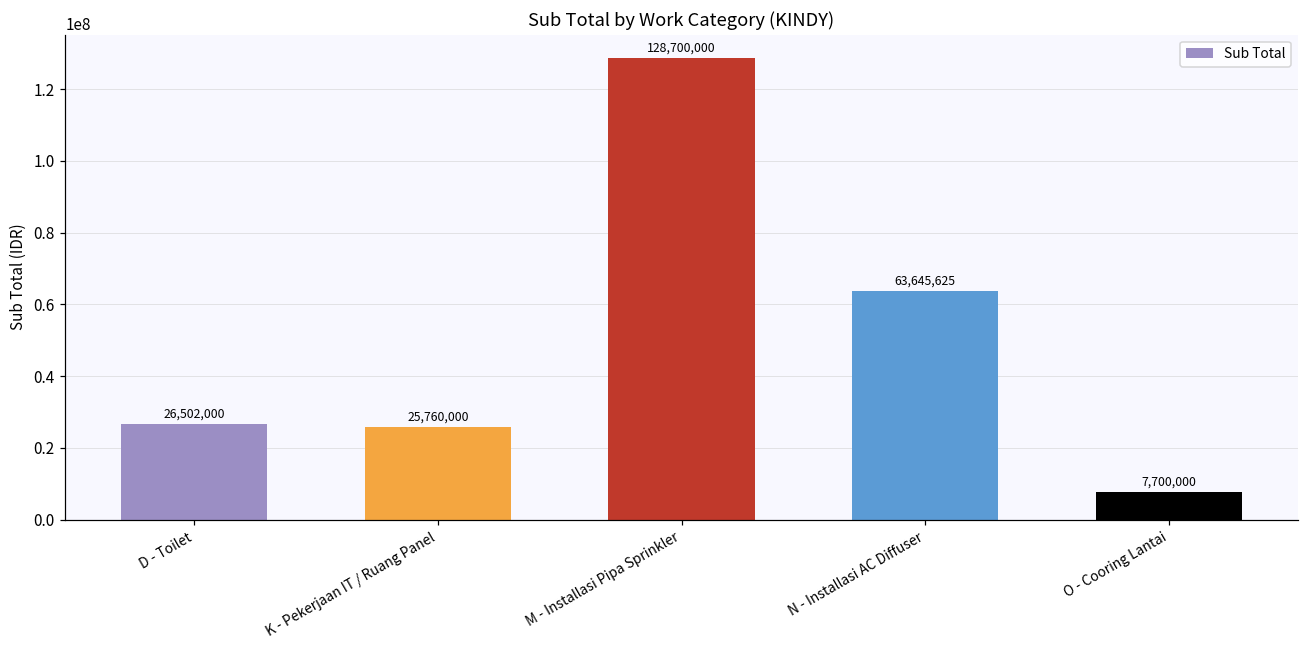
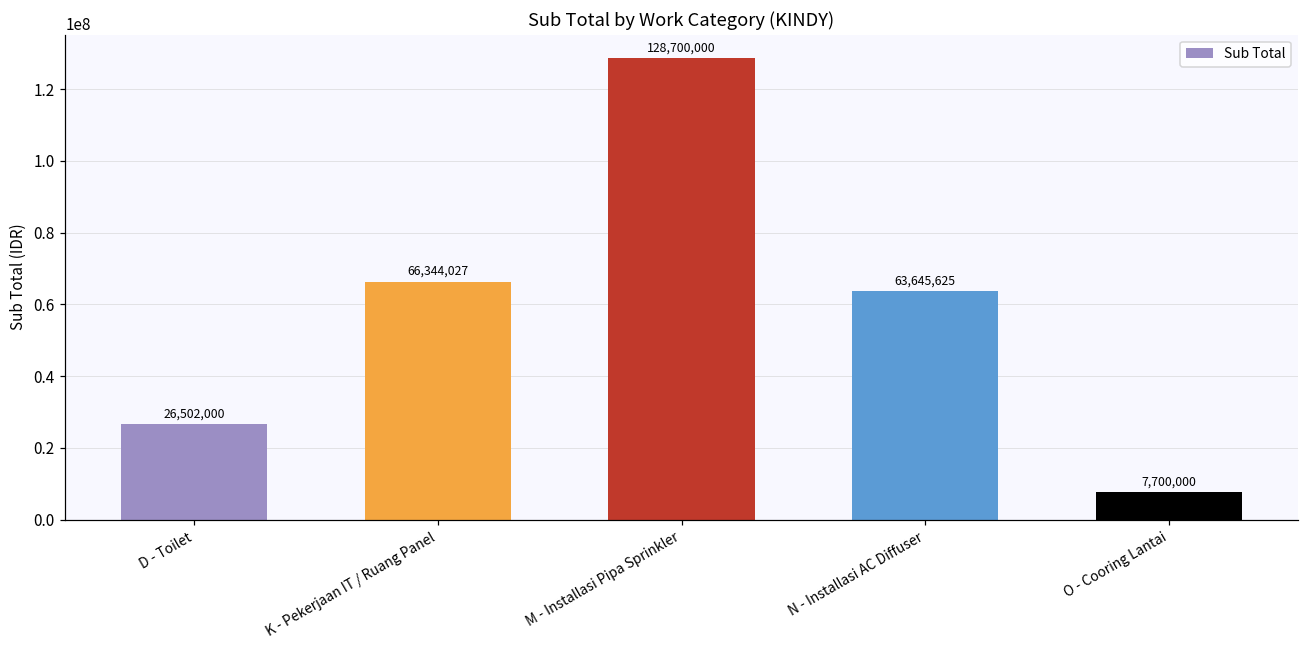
K - Pekerjaan IT / Ruang Panel: 25,760,000 -> 66,344,027
